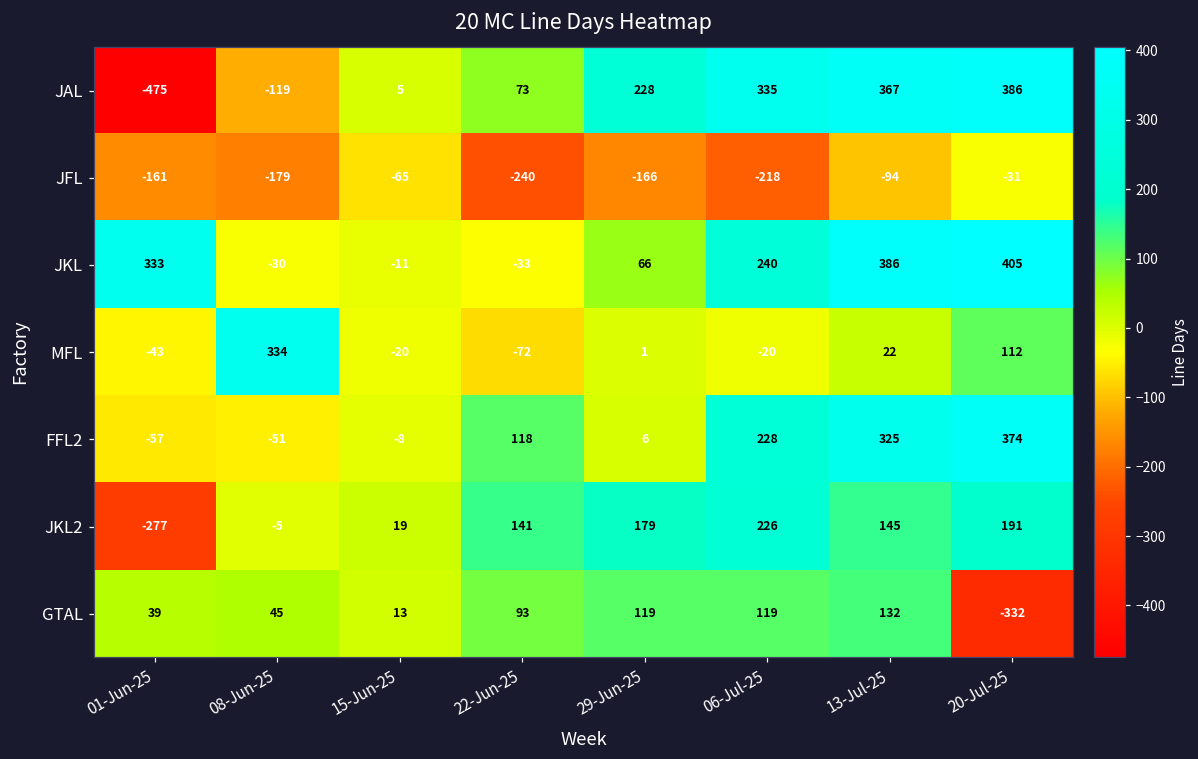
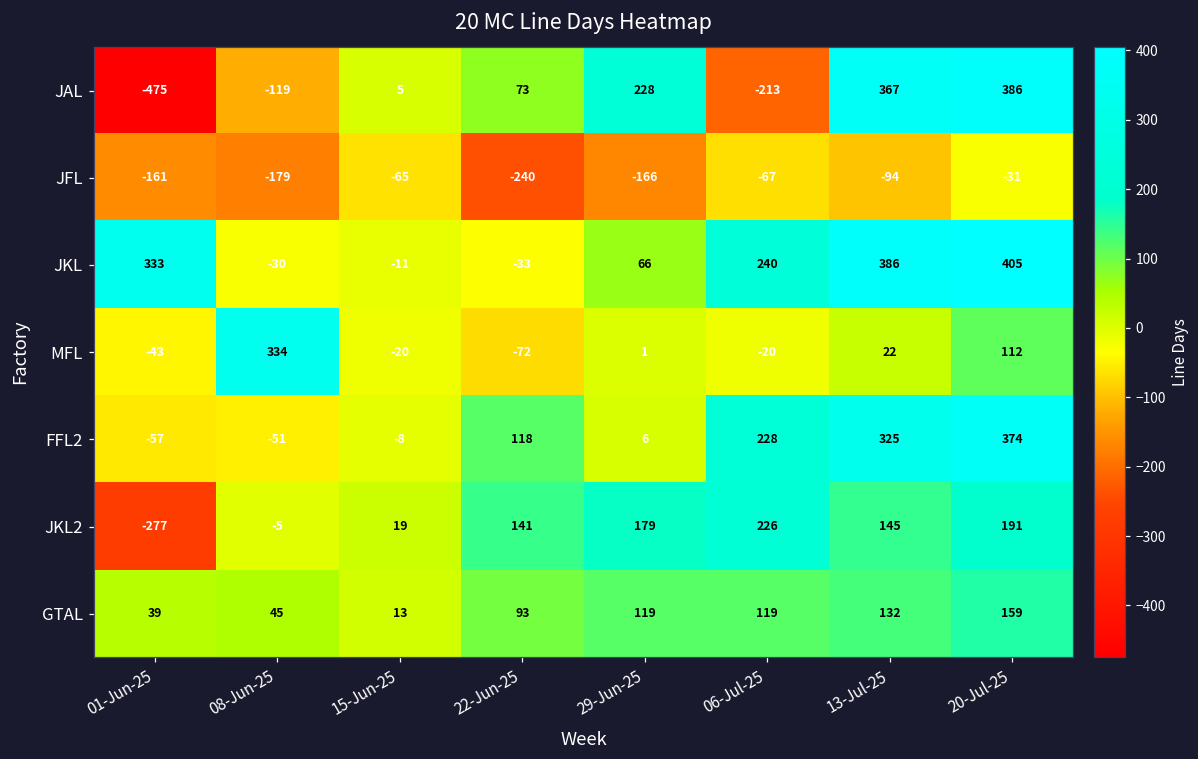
JAL, 06-Jul-25: 335 -> -213
JFL, 06-Jul-25: -218 -> -67
GTAL, 20-Jul-25: -332 -> 159
